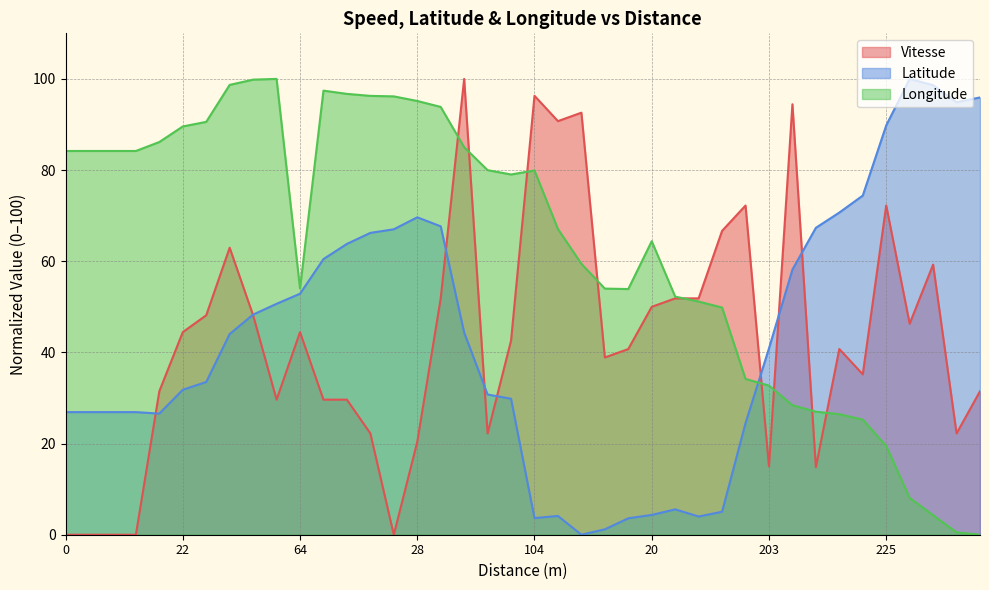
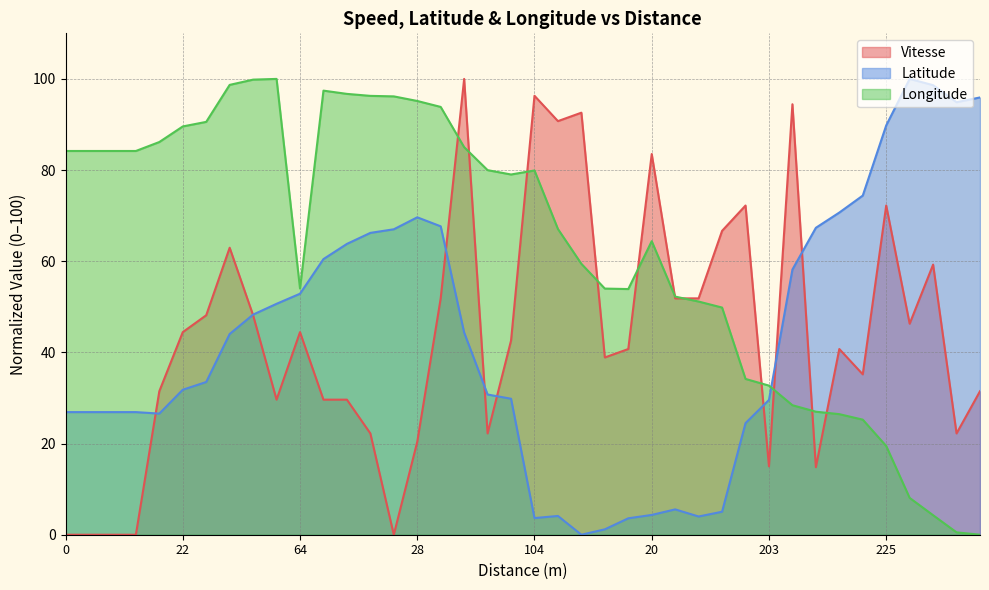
Vitesse, 20: 50 -> 84
Latitude, 203: 41 -> 30
